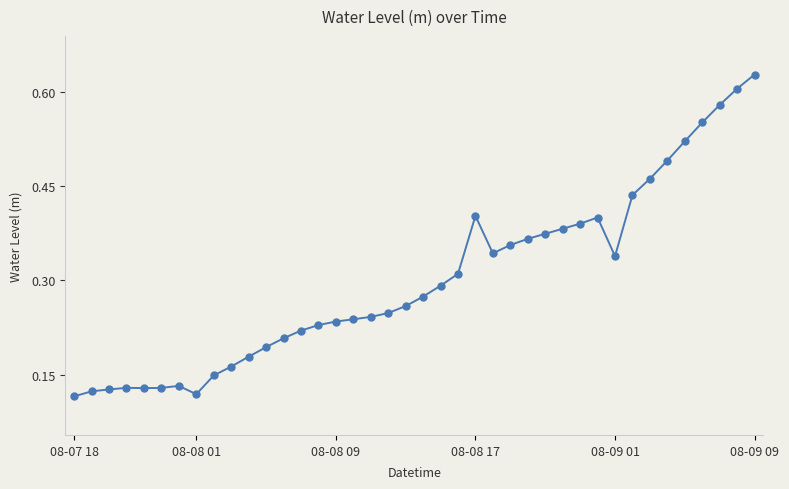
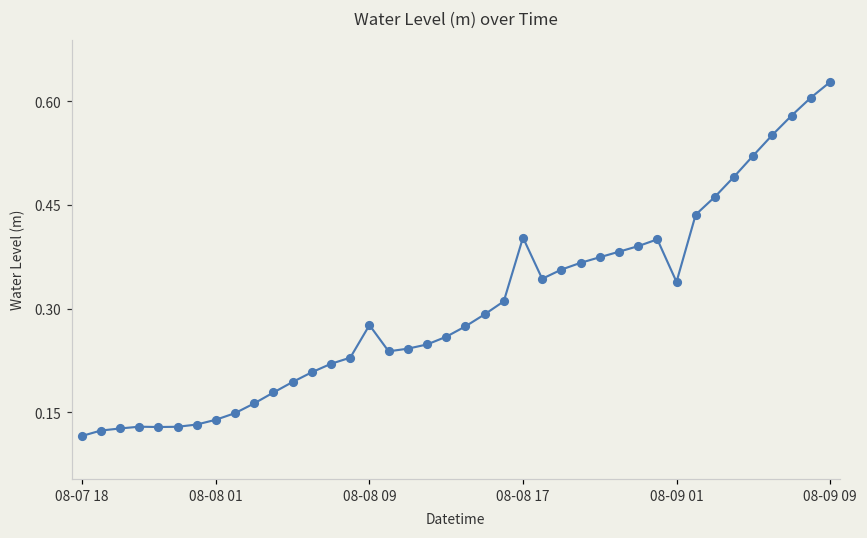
08-08 01: 0.12 -> 0.14
08-08 09: 0.23 -> 0.28
